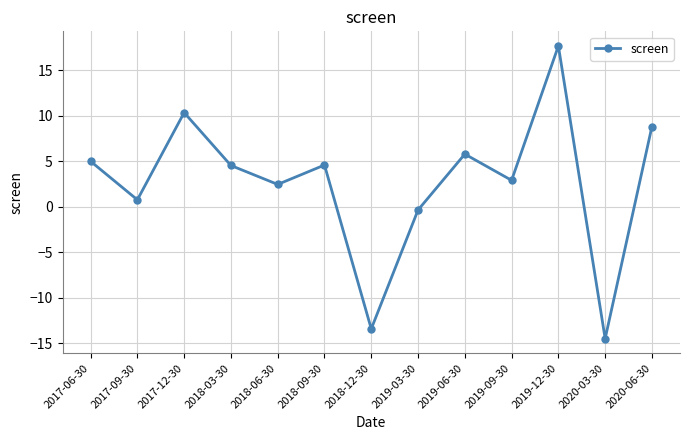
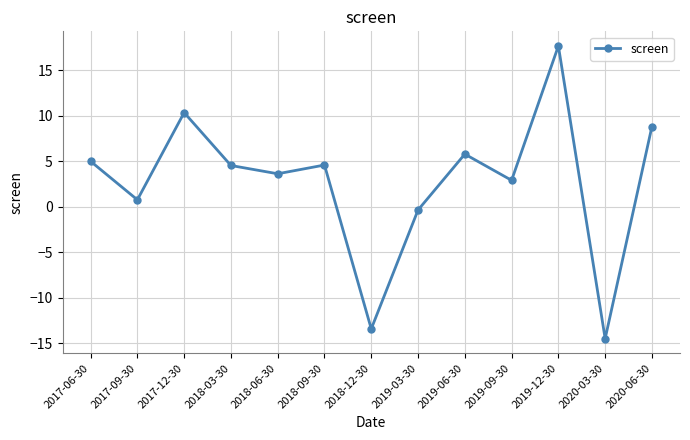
2018-06-30: 2 -> 4
